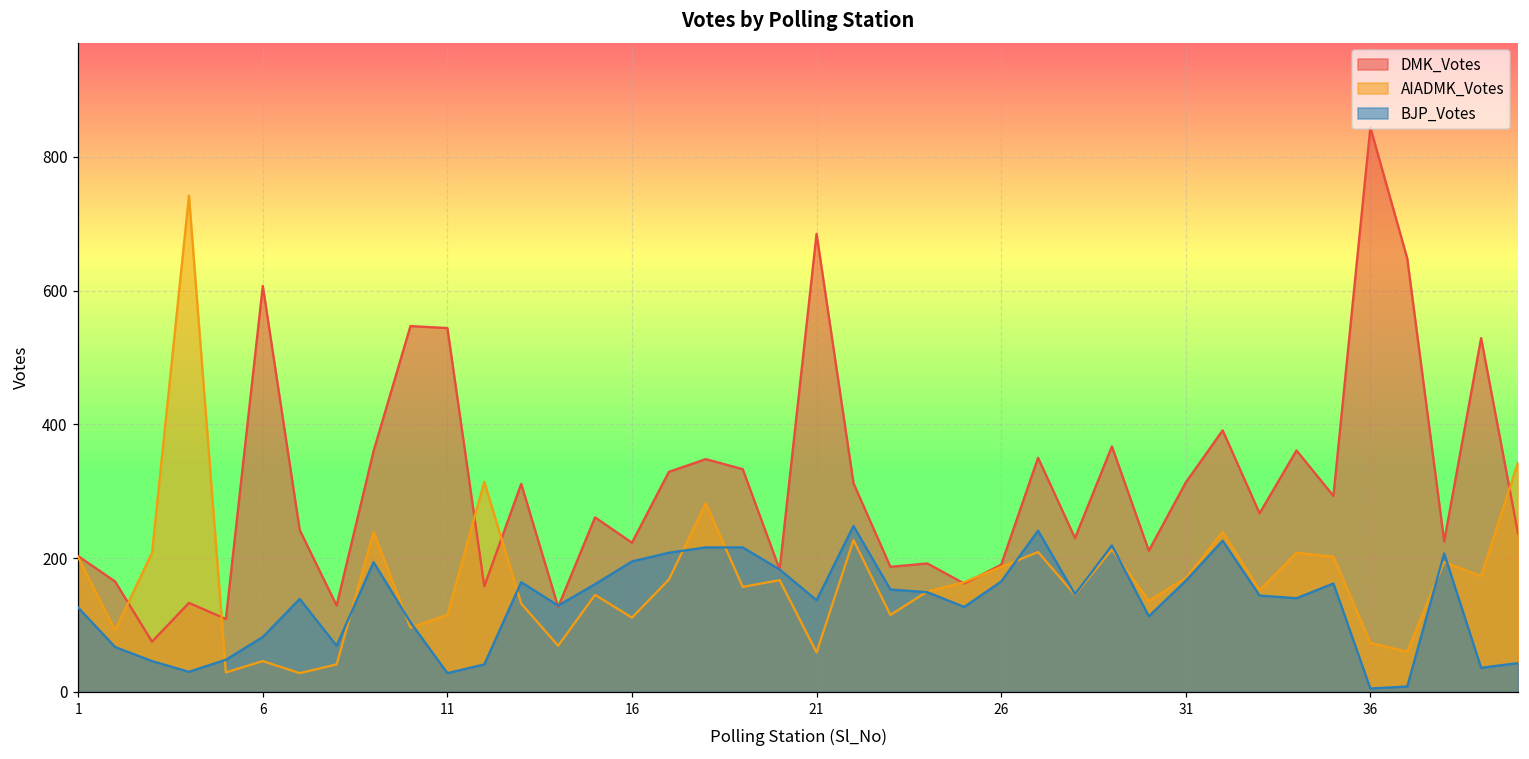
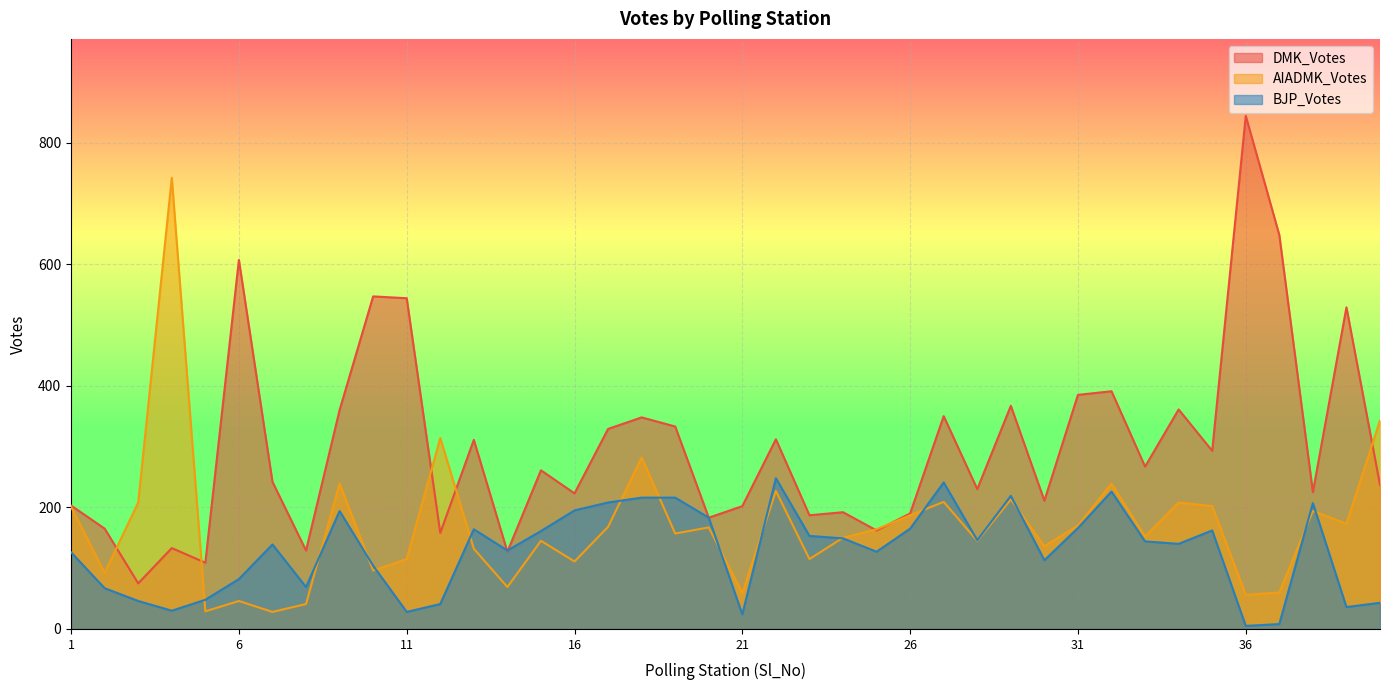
DMK_Votes, 21: 690 -> 200
BJP_Votes, 21: 140 -> 20
DMK_Votes, 31: 310 -> 390
AIADMK_Votes, 36: 70 -> 60
